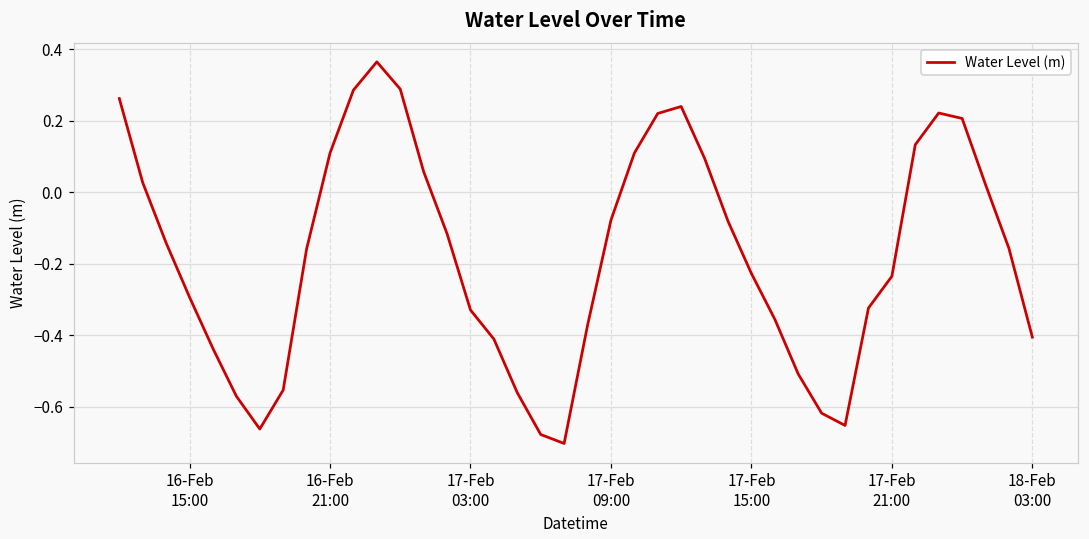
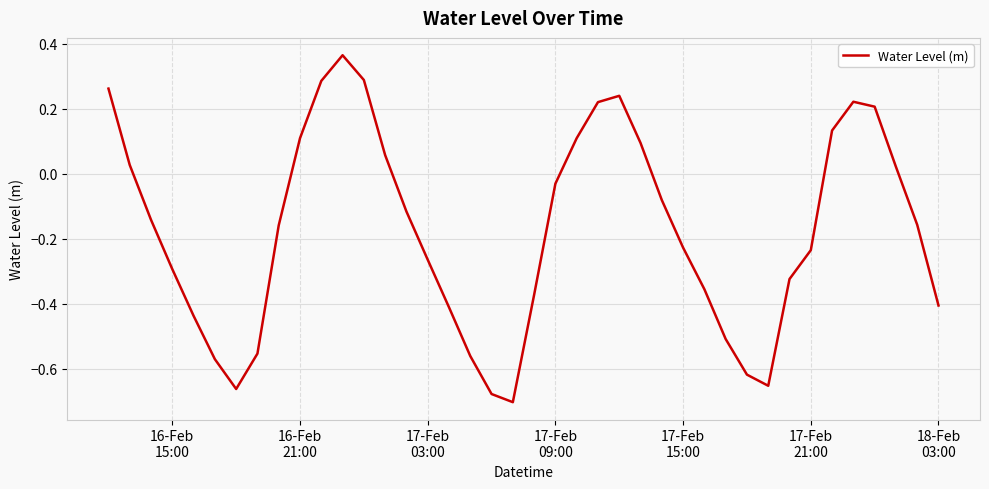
17-Feb 03:00: -0.33 -> -0.26
17-Feb 09:00: -0.08 -> -0.03
